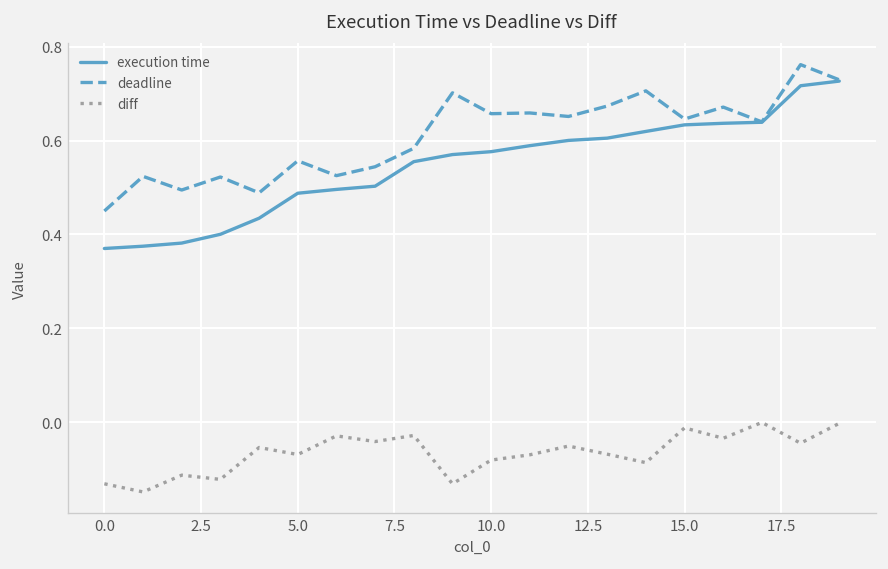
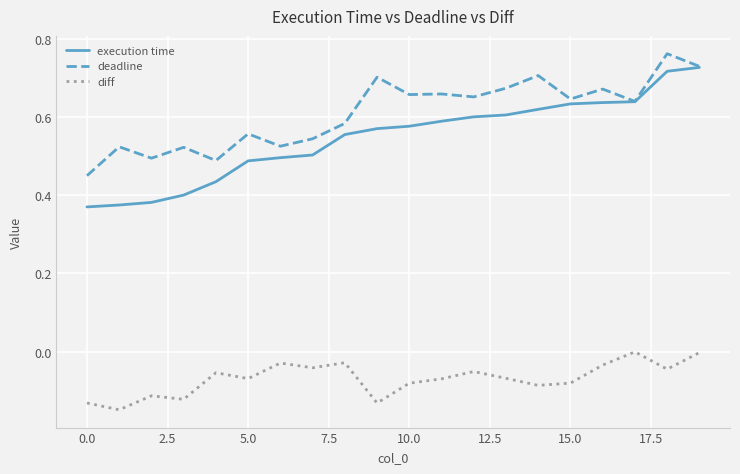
diff, 15.0: -0.01 -> -0.08
